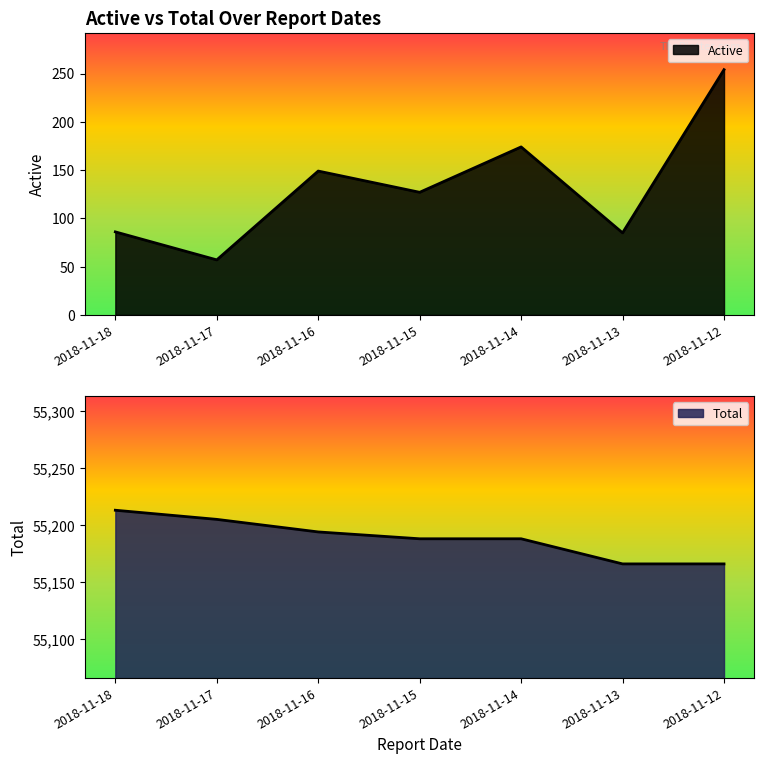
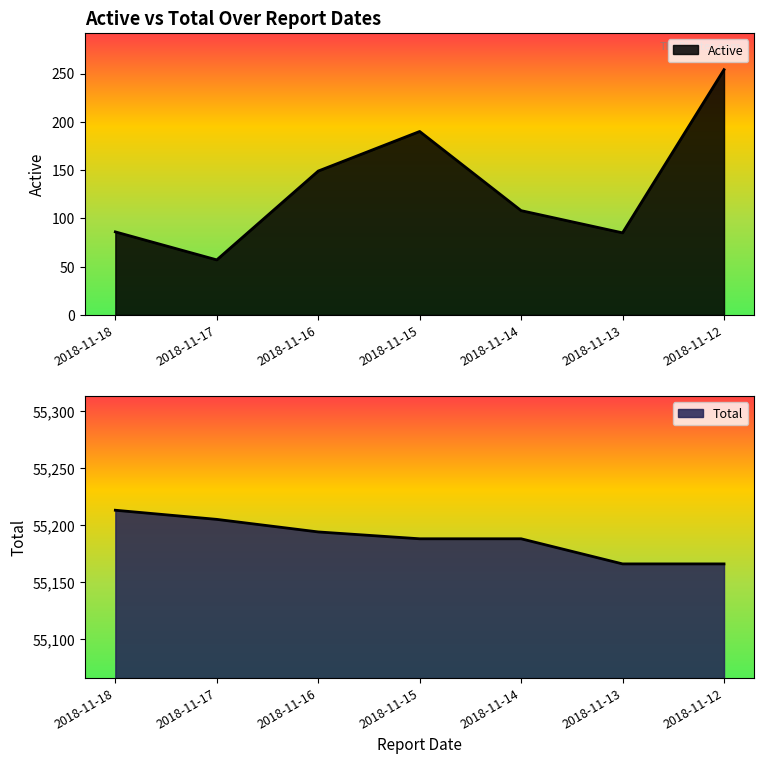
Active vs Total Over Report Dates, 2018-11-15: 130 -> 190
Active vs Total Over Report Dates, 2018-11-14: 170 -> 110
